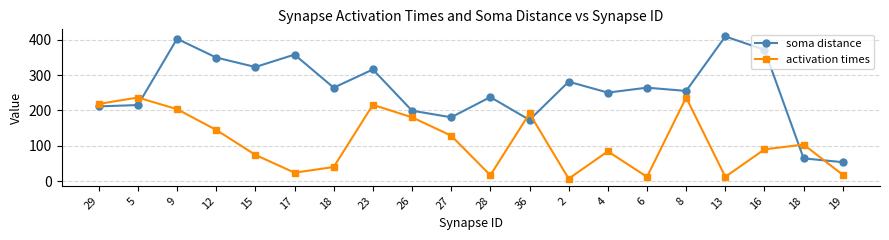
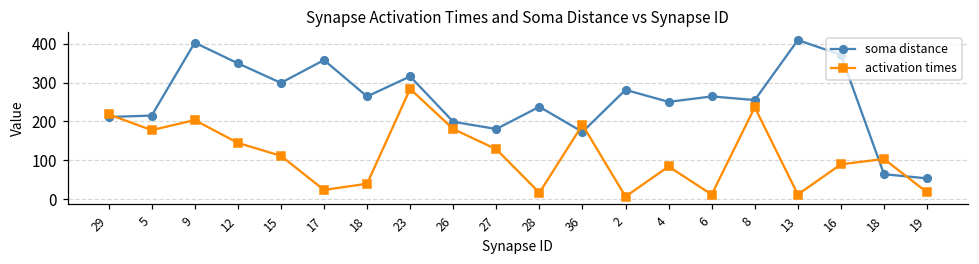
activation times, 5: 240 -> 180
soma distance, 15: 320 -> 300
activation times, 15: 70 -> 110
activation times, 23: 220 -> 280
